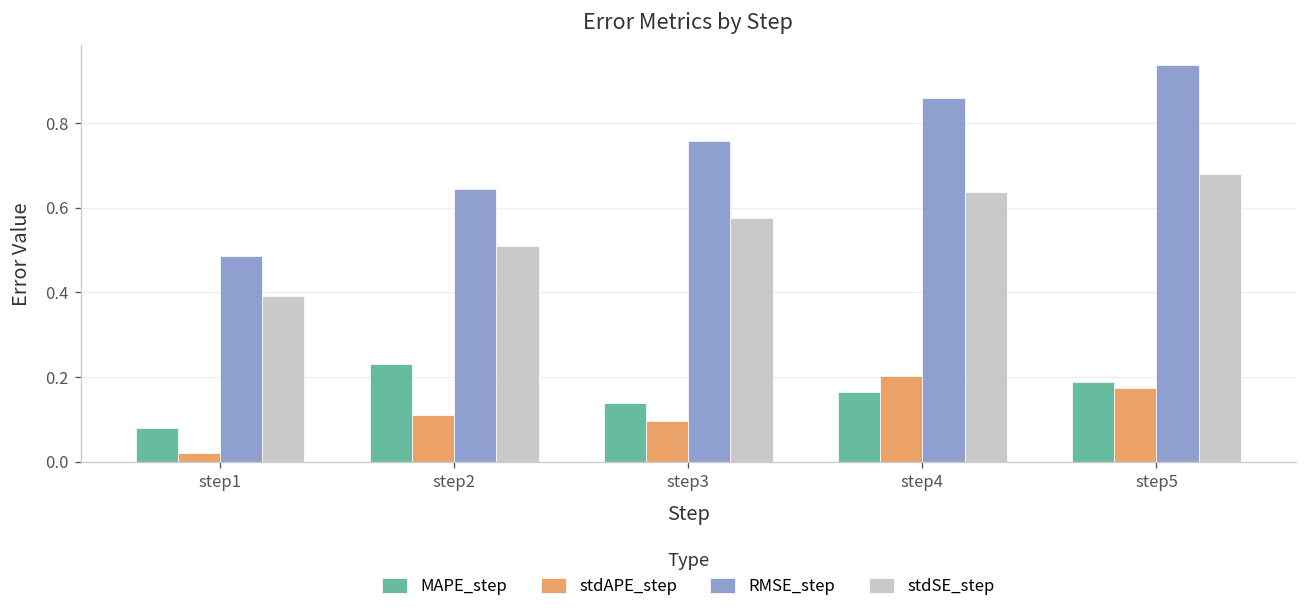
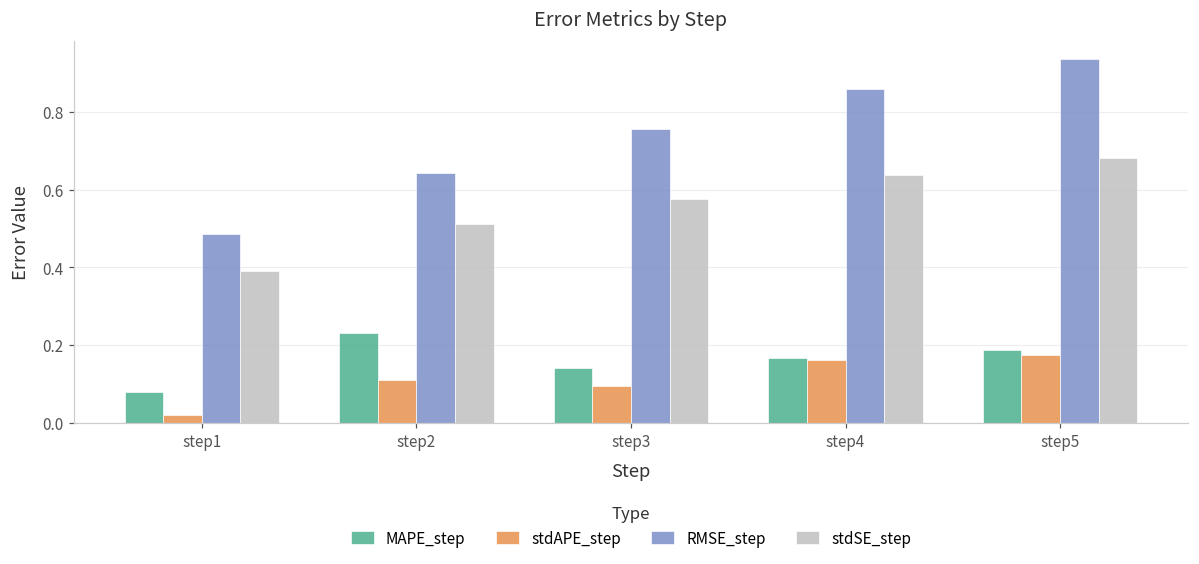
stdAPE_step, step4: 0.20 -> 0.16
